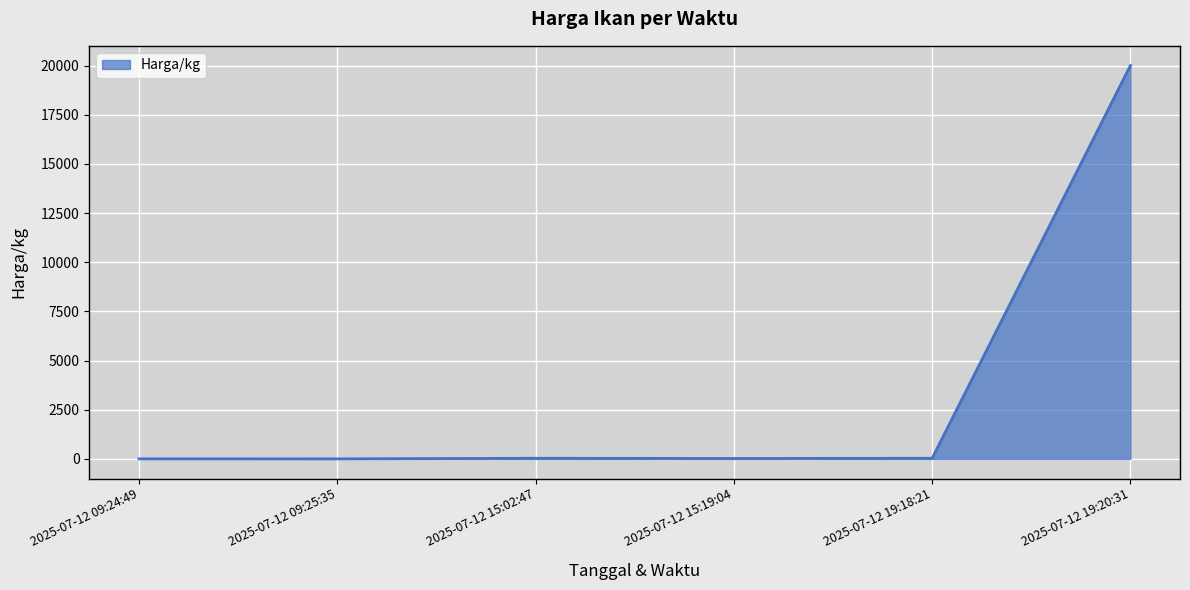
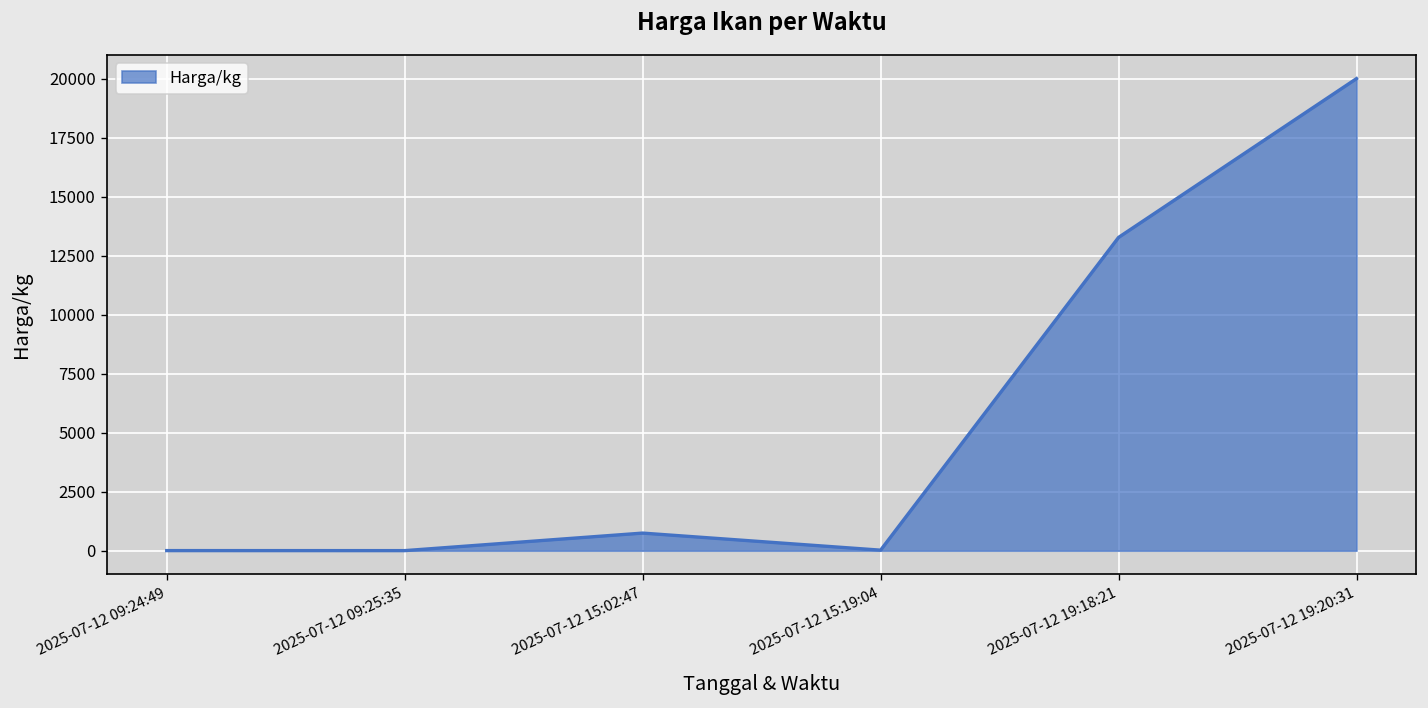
2025-07-12 15:02:47: 0 -> 700
2025-07-12 19:18:21: 0 -> 13300
